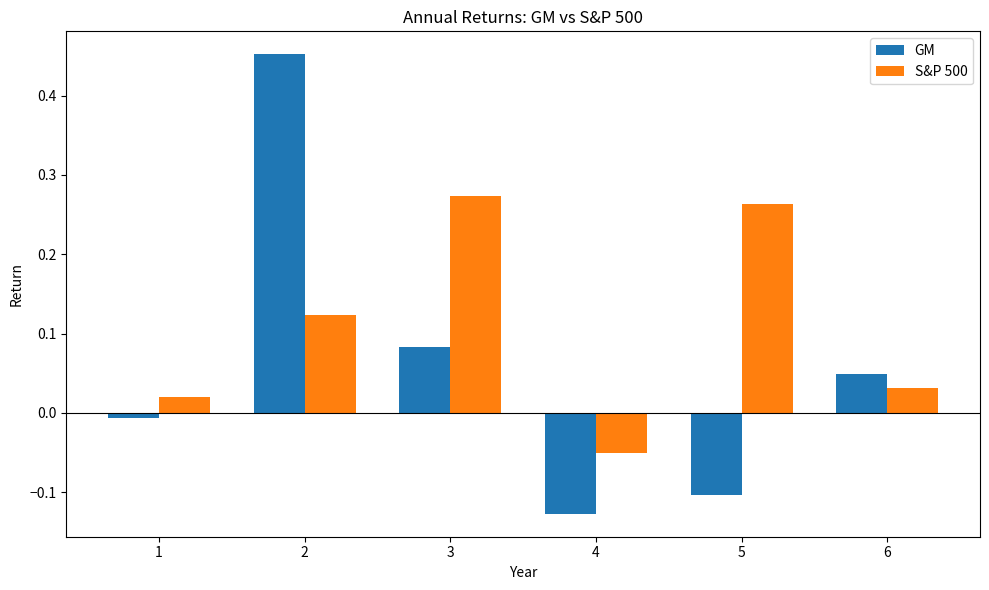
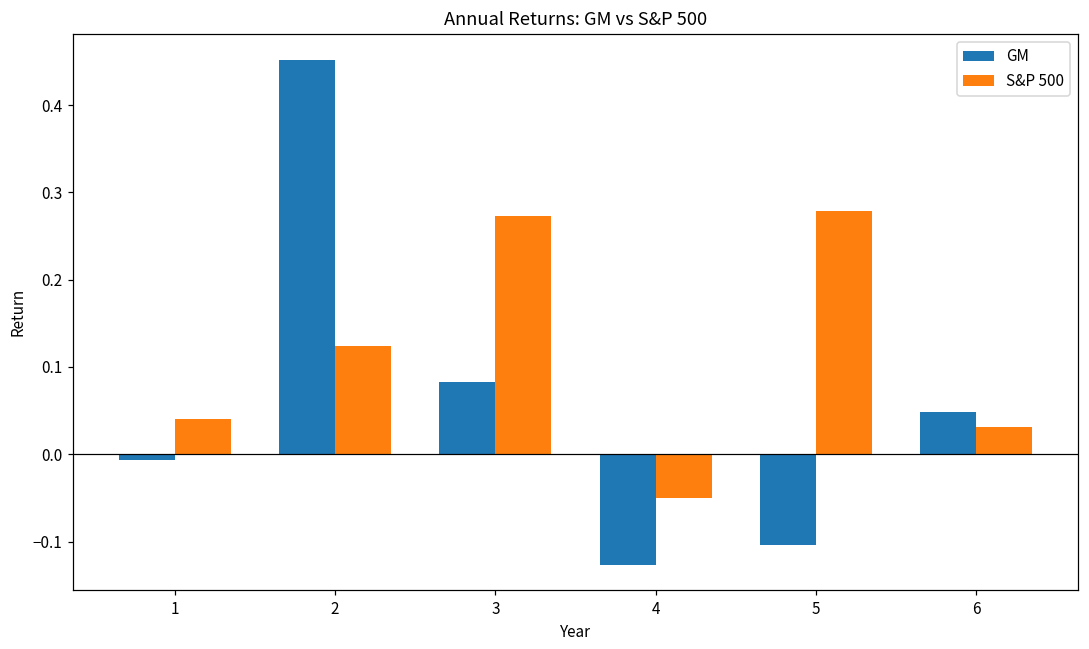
S&P 500, 1: 0.02 -> 0.04
S&P 500, 5: 0.26 -> 0.28
